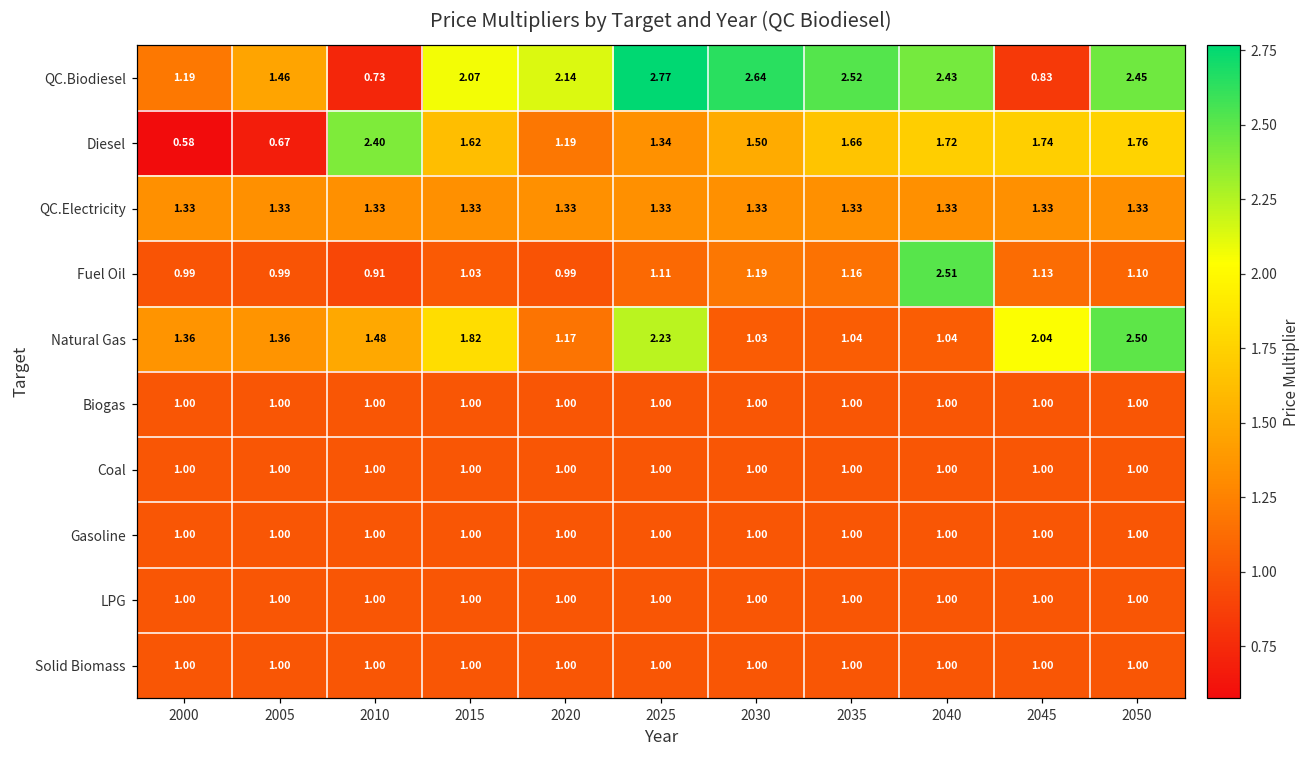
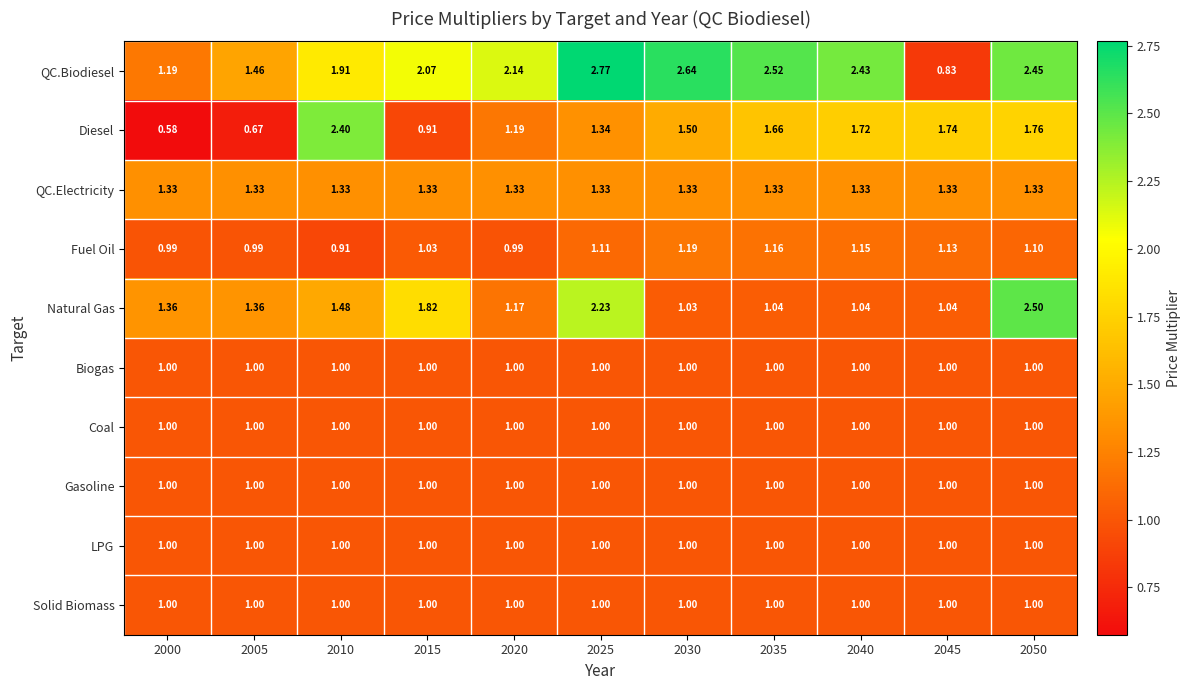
QC.Biodiesel, 2010: 0.73 -> 1.91
Diesel, 2015: 1.62 -> 0.91
Fuel Oil, 2040: 2.51 -> 1.15
Natural Gas, 2045: 2.04 -> 1.04
